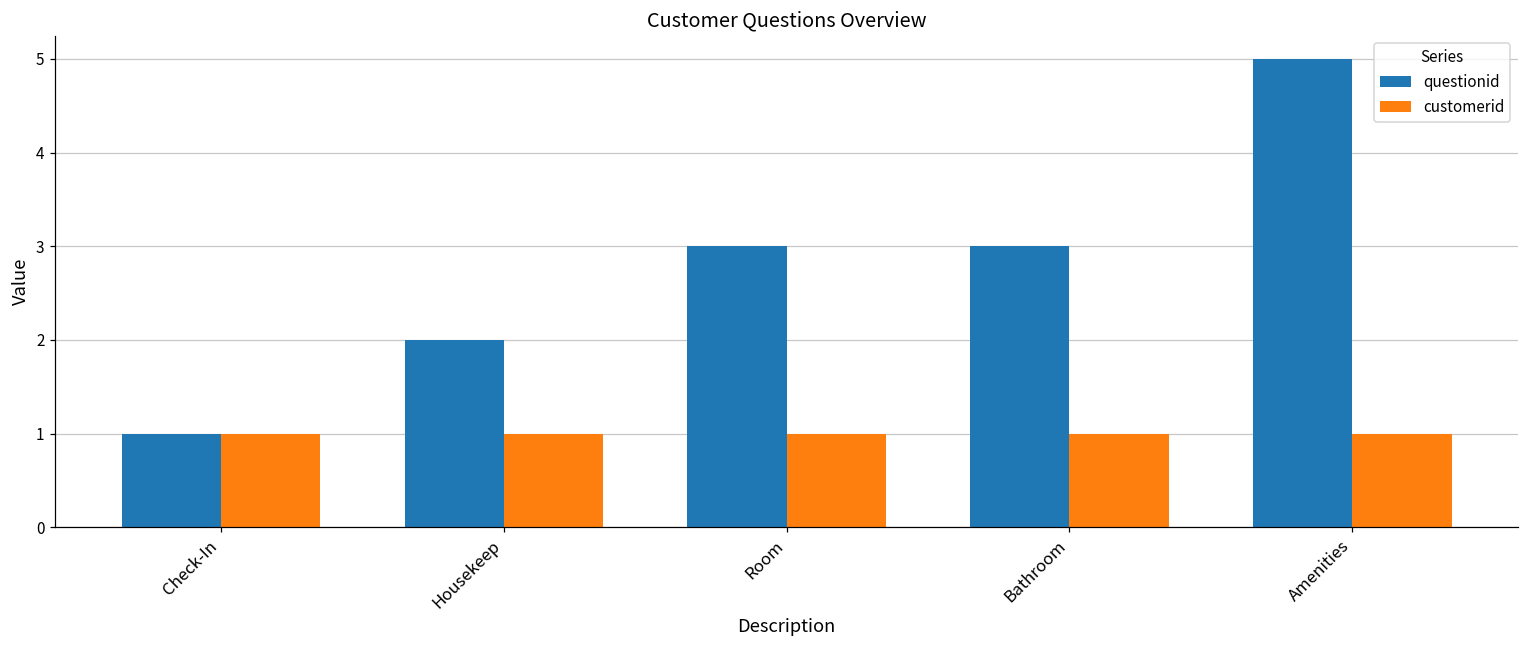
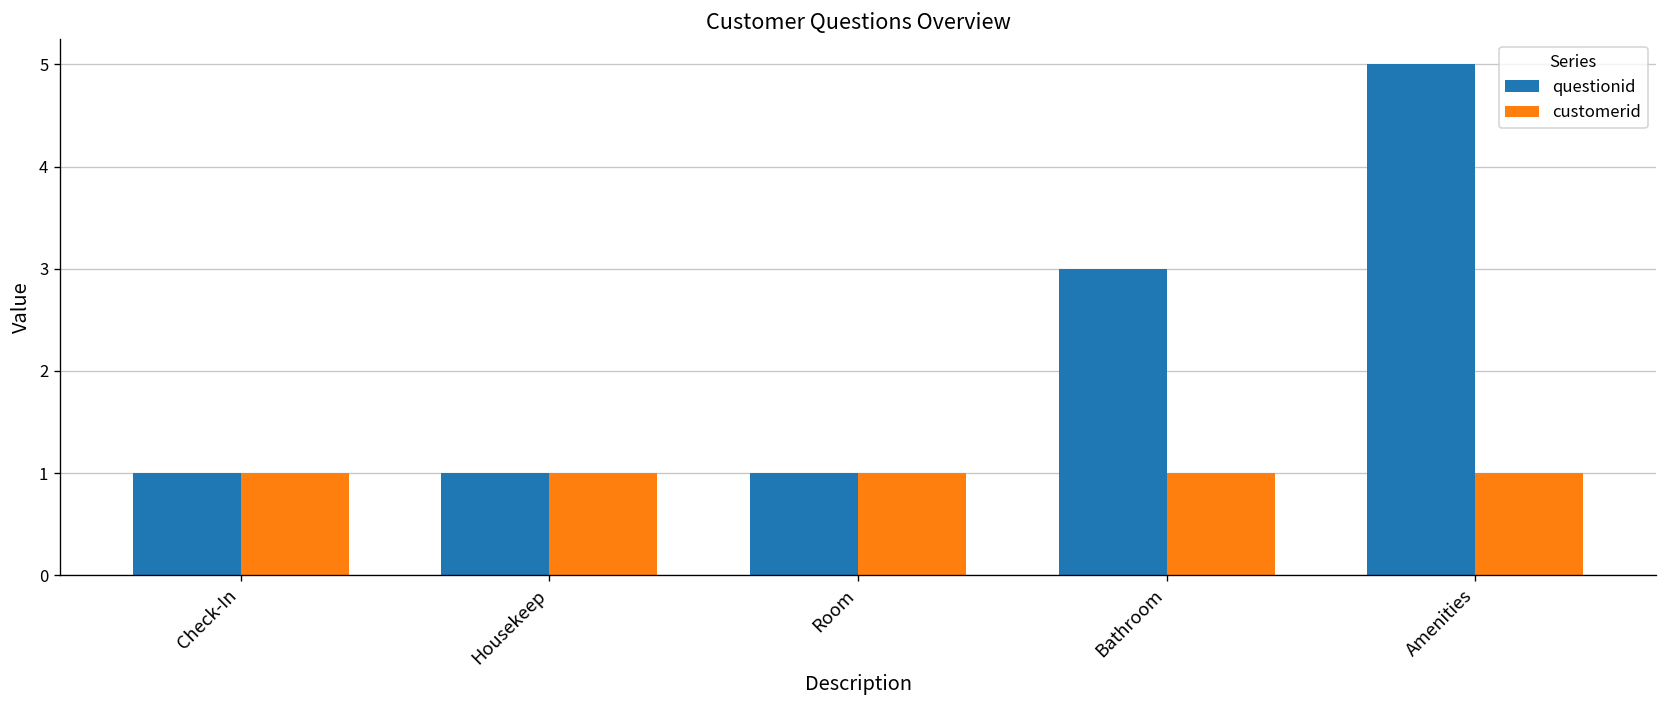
questionid, Housekeep: 2 -> 1
questionid, Room: 3 -> 1
